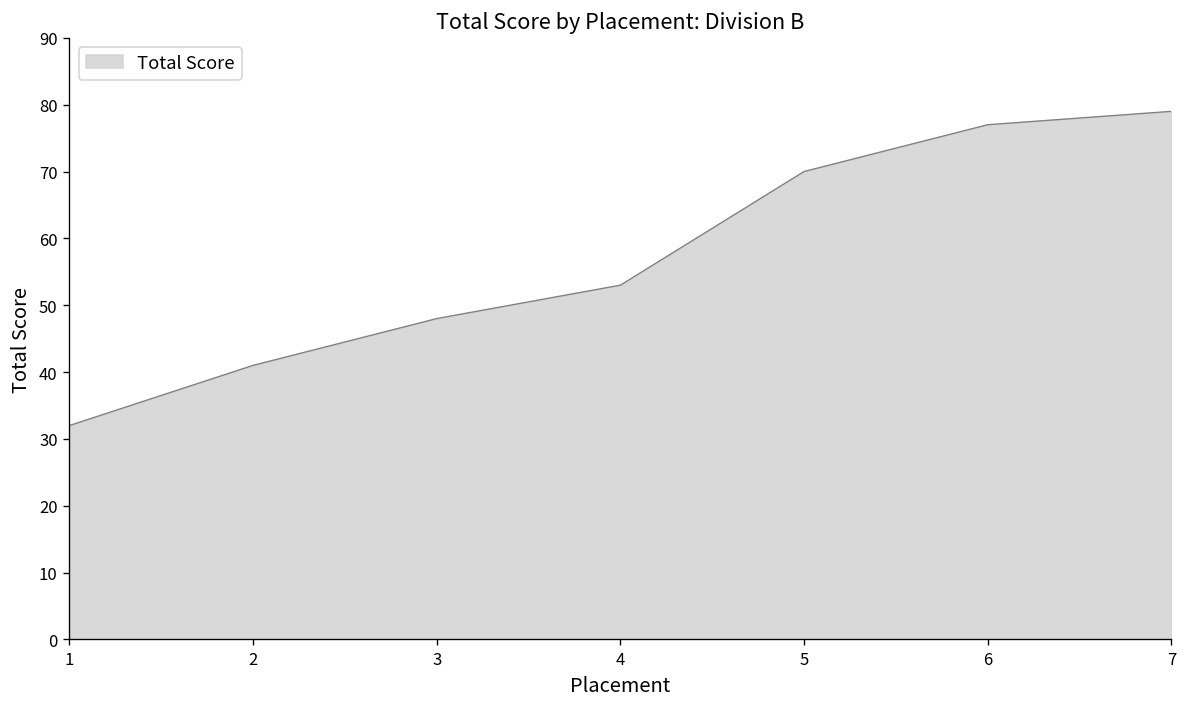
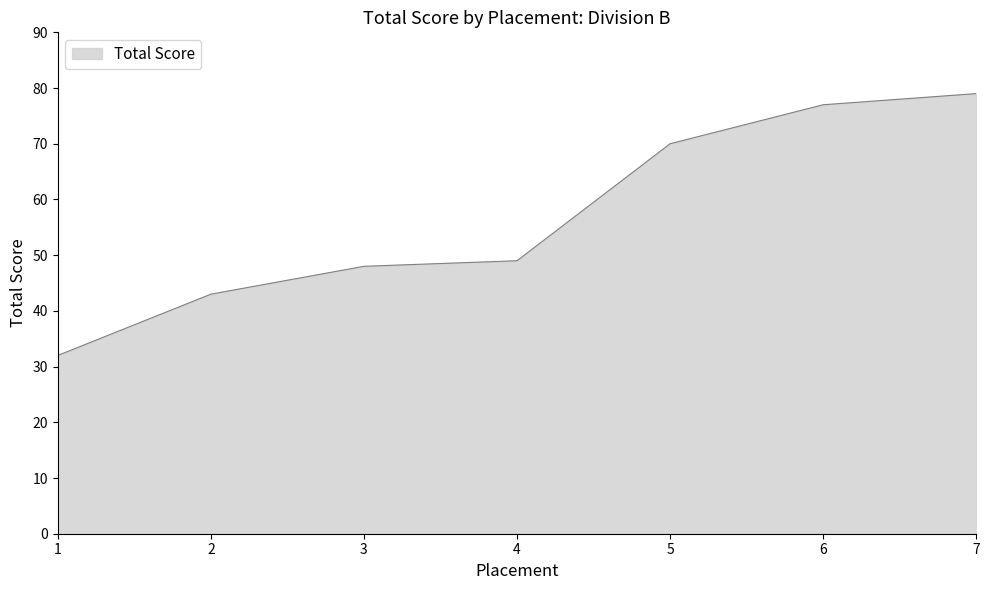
2: 41 -> 43
4: 53 -> 49
